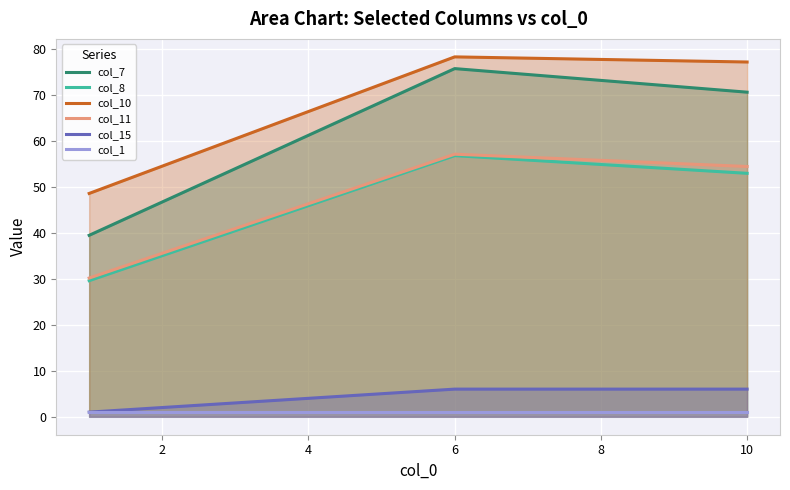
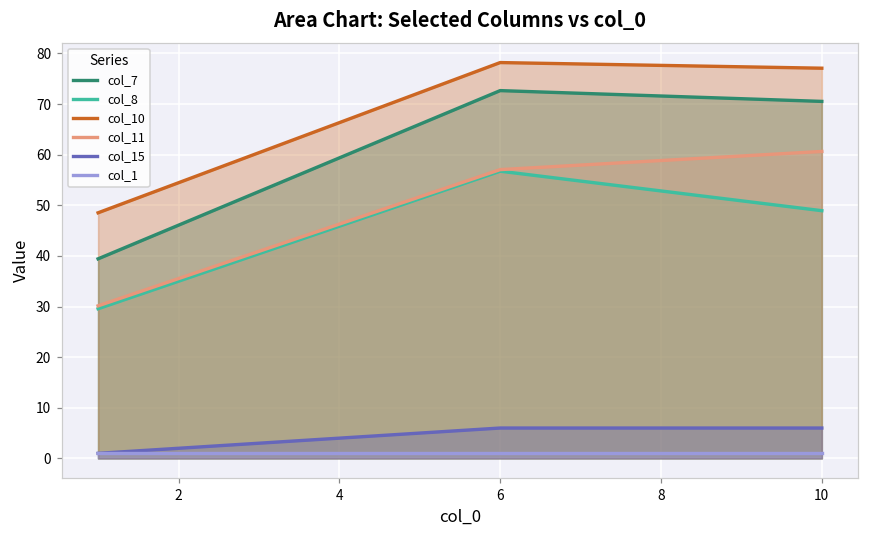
col_7, 6: 76 -> 73
col_8, 10: 53 -> 49
col_11, 10: 54 -> 61
